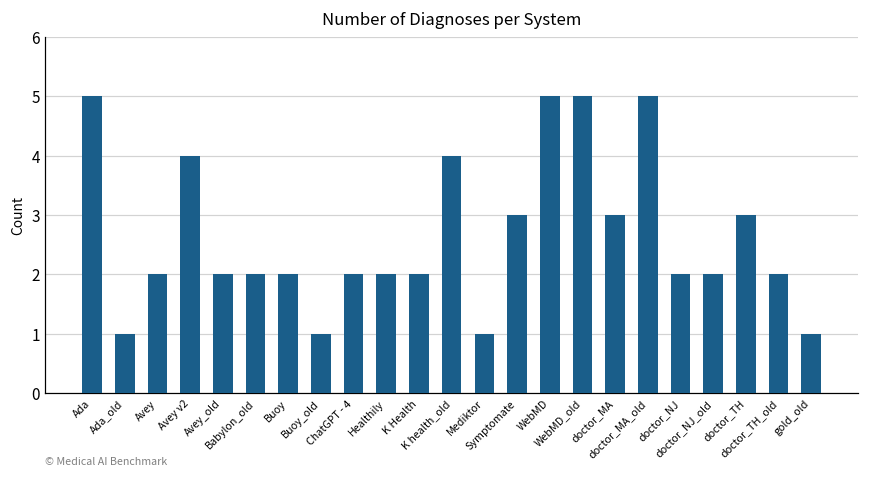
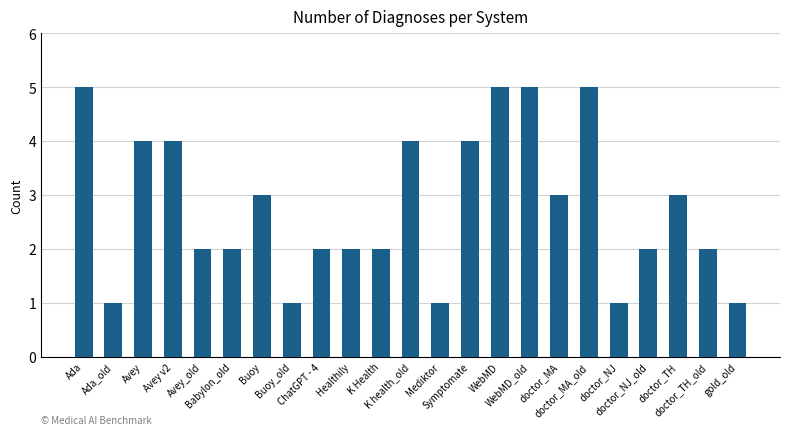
Avey: 2 -> 4
Buoy: 2 -> 3
Symptomate: 3 -> 4
doctor_NJ: 2 -> 1
